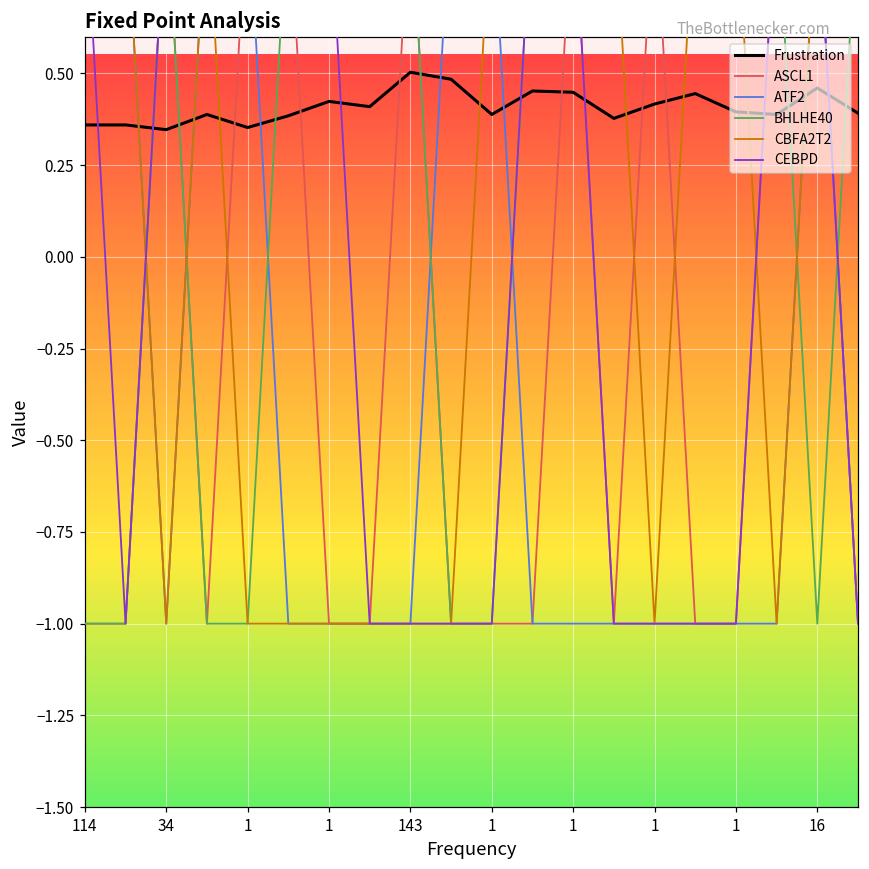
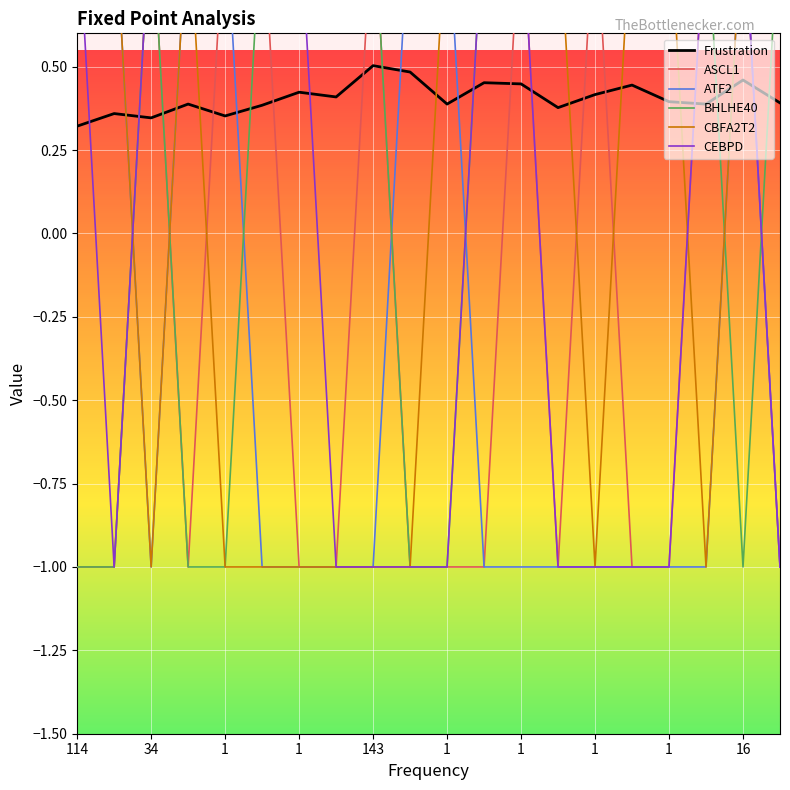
Frustration, 114: 0.36 -> 0.32
